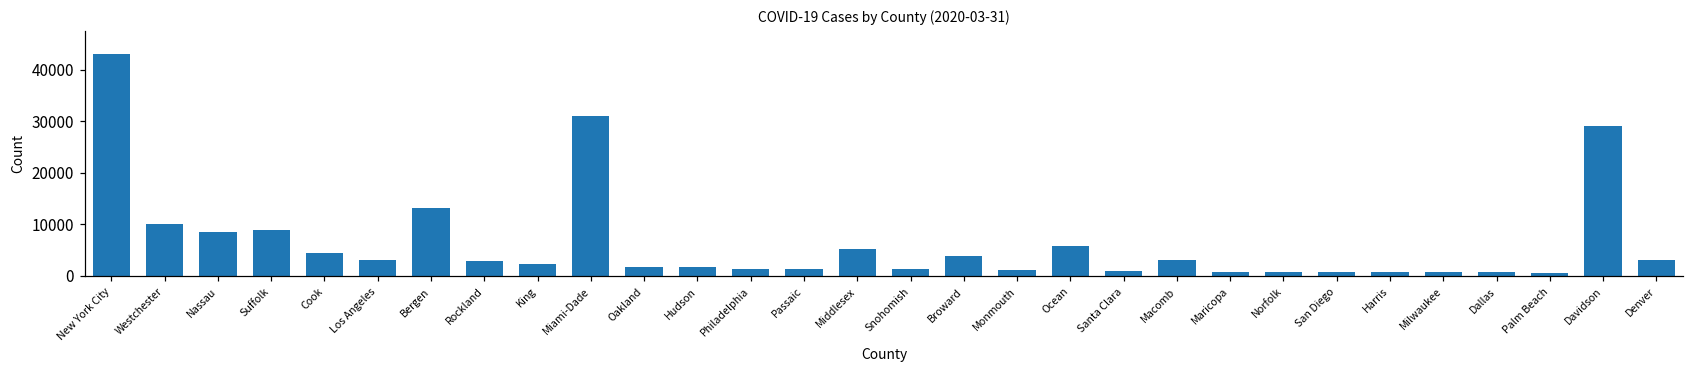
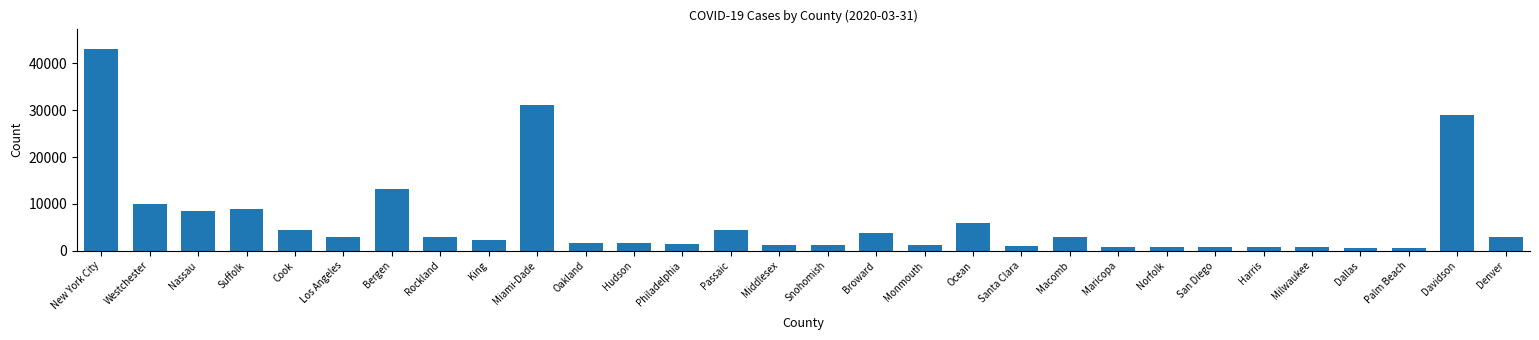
Passaic: 1000 -> 4000
Middlesex: 5000 -> 1000
